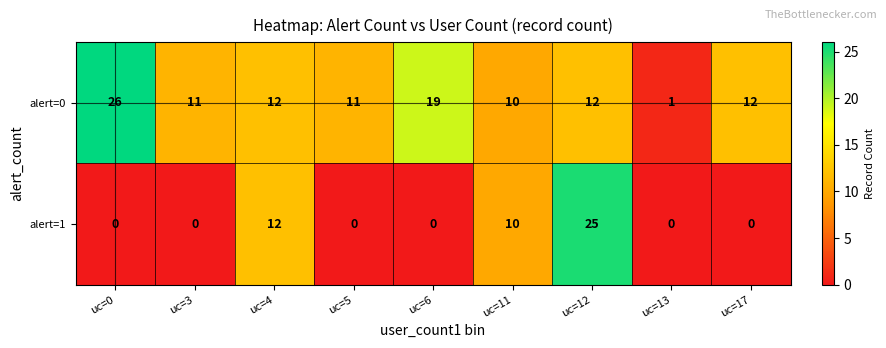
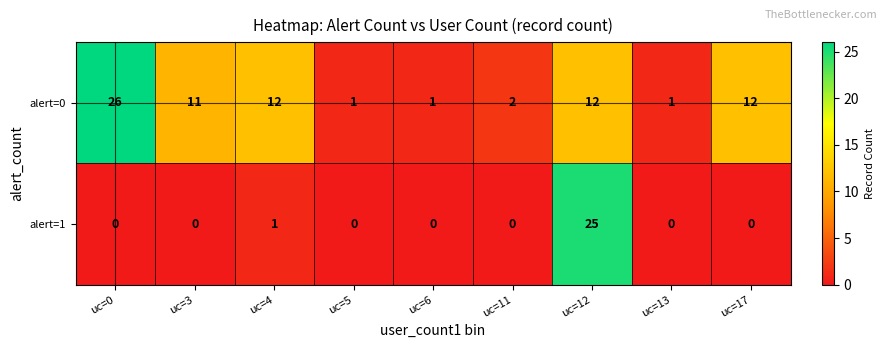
alert=0, uc=5: 11 -> 1
alert=0, uc=6: 19 -> 1
alert=0, uc=11: 10 -> 2
alert=1, uc=4: 12 -> 1
alert=1, uc=11: 10 -> 0
